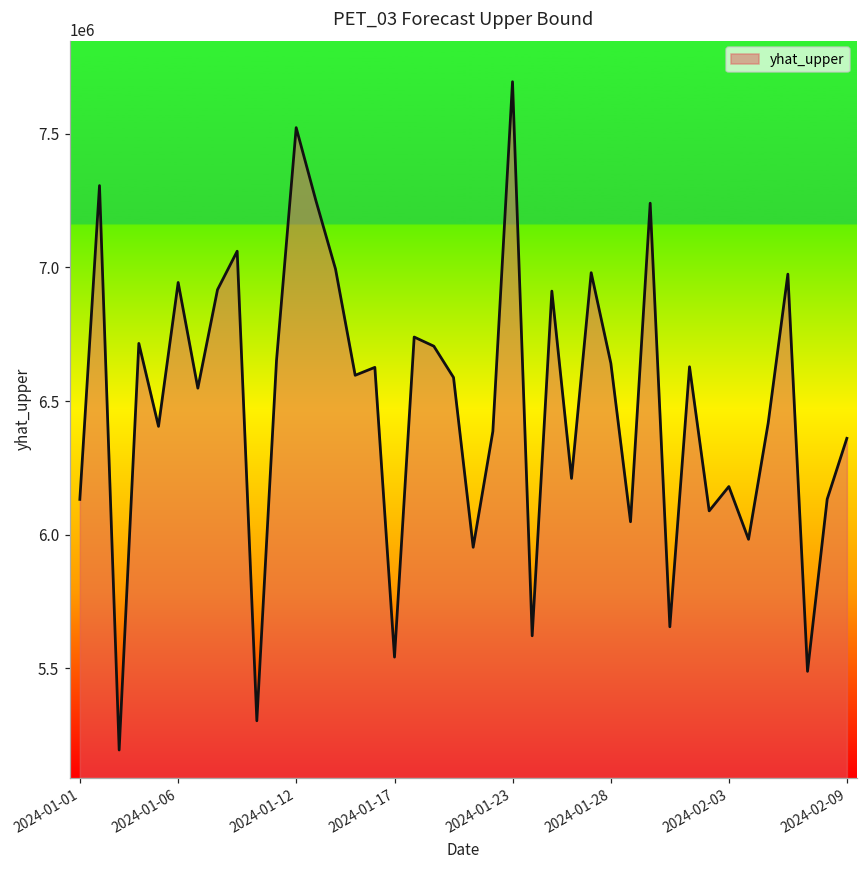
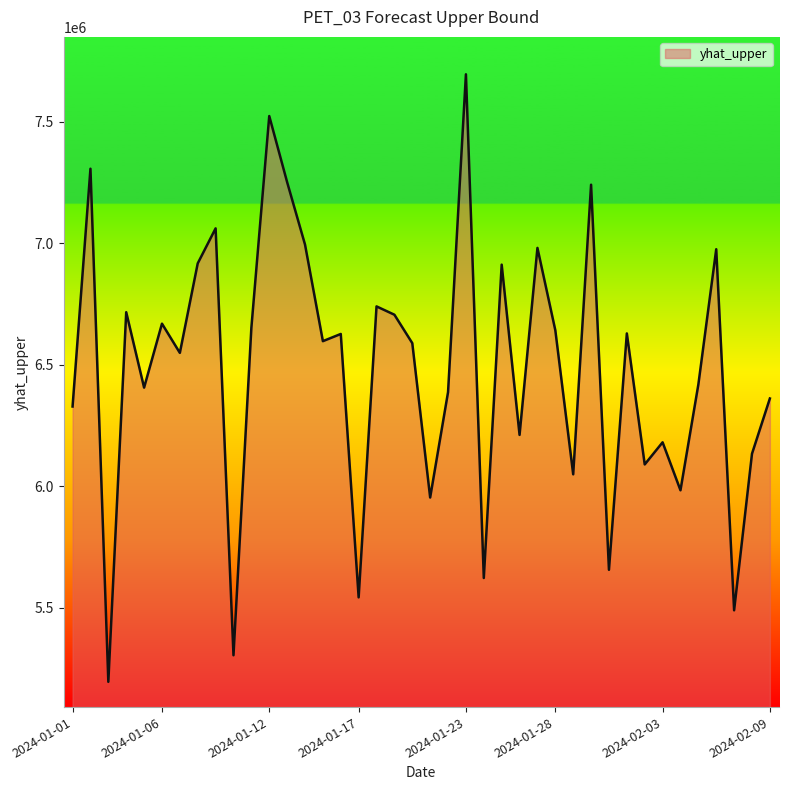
2024-01-01: 6130000 -> 6330000
2024-01-06: 6940000 -> 6670000
